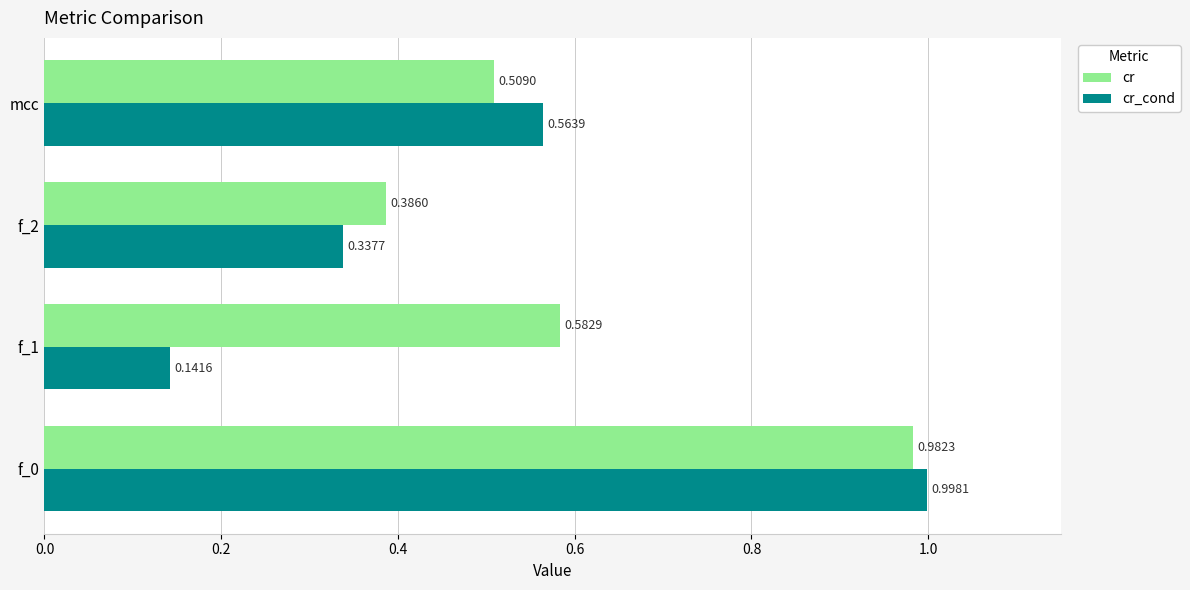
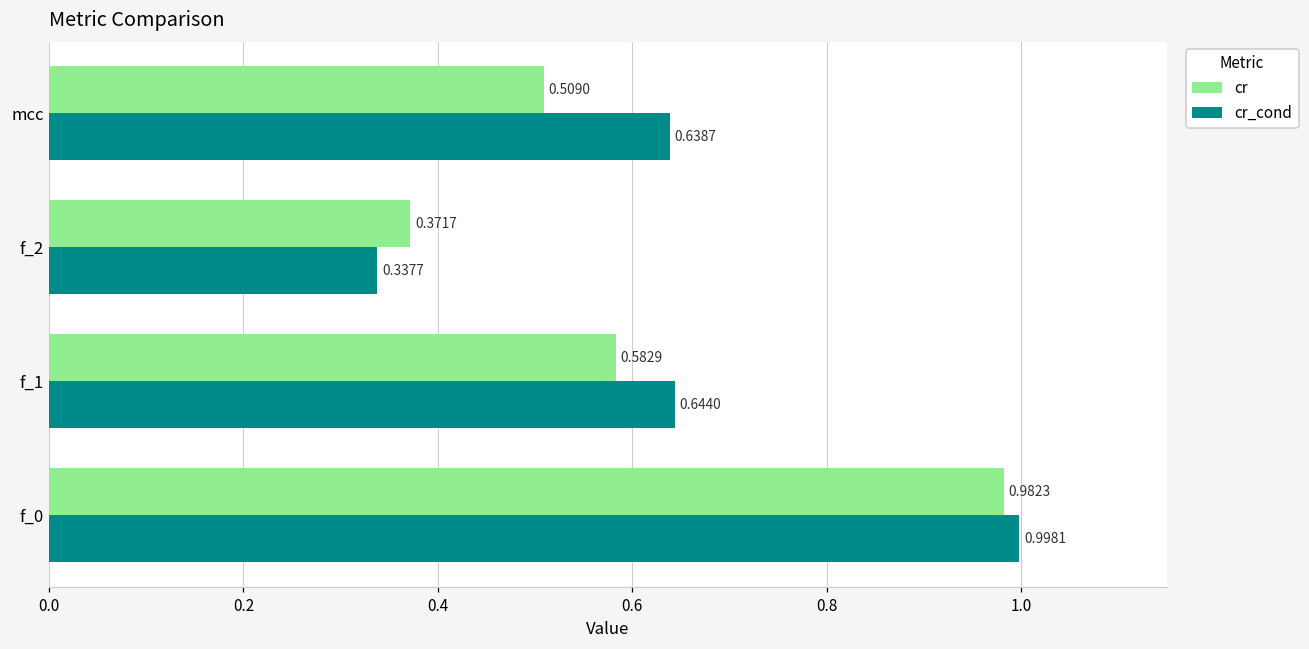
cr_cond, mcc: 0.5639 -> 0.6387
cr, f_2: 0.3860 -> 0.3717
cr_cond, f_1: 0.1416 -> 0.6440
